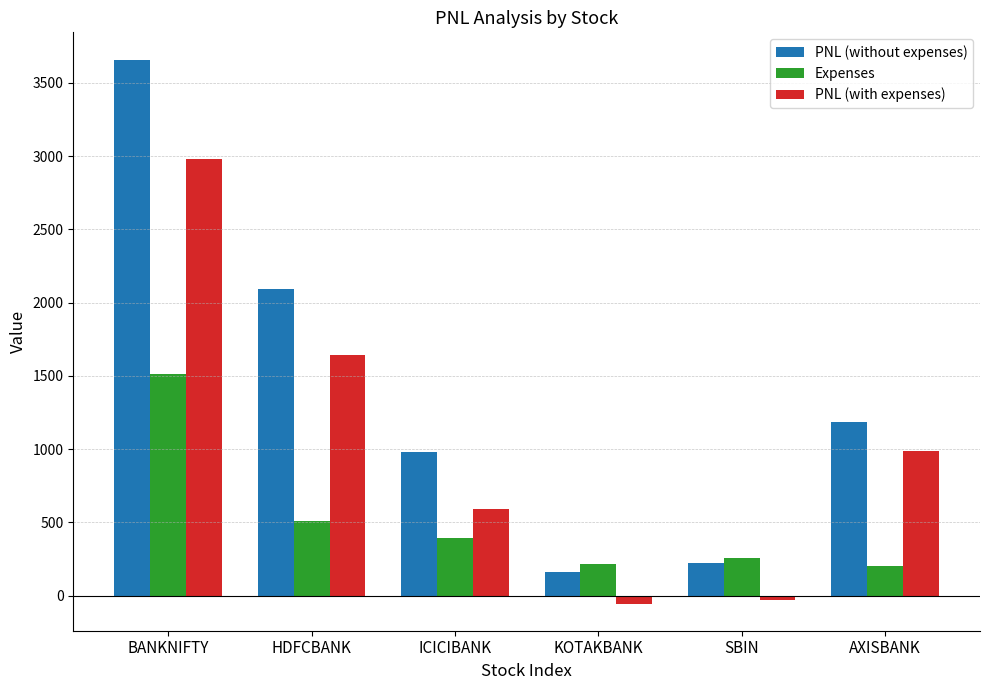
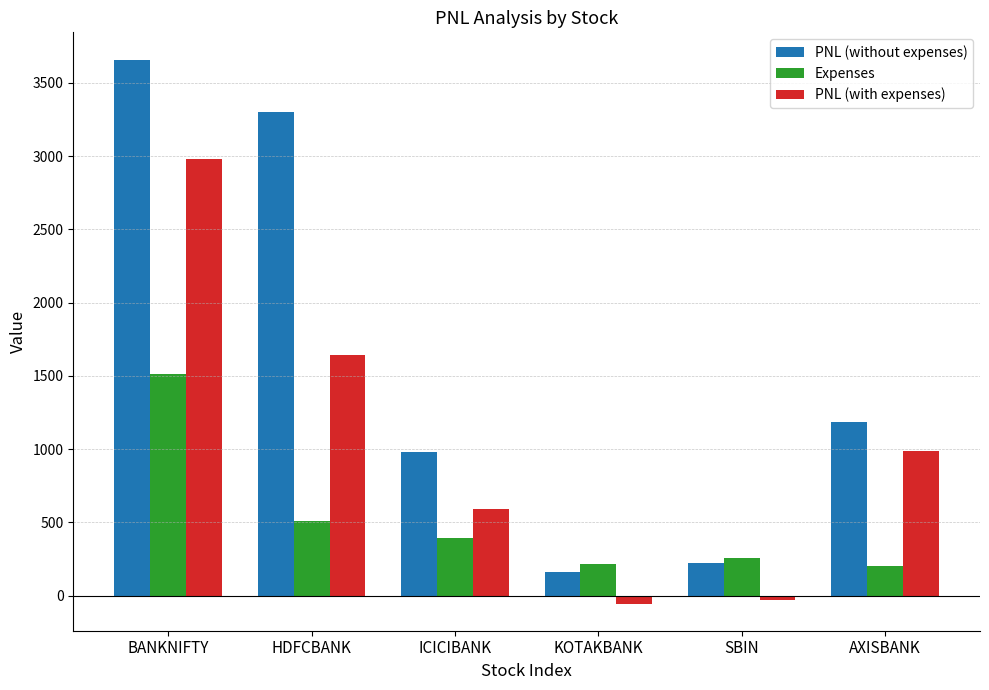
PNL (without expenses), HDFCBANK: 2090 -> 3300
